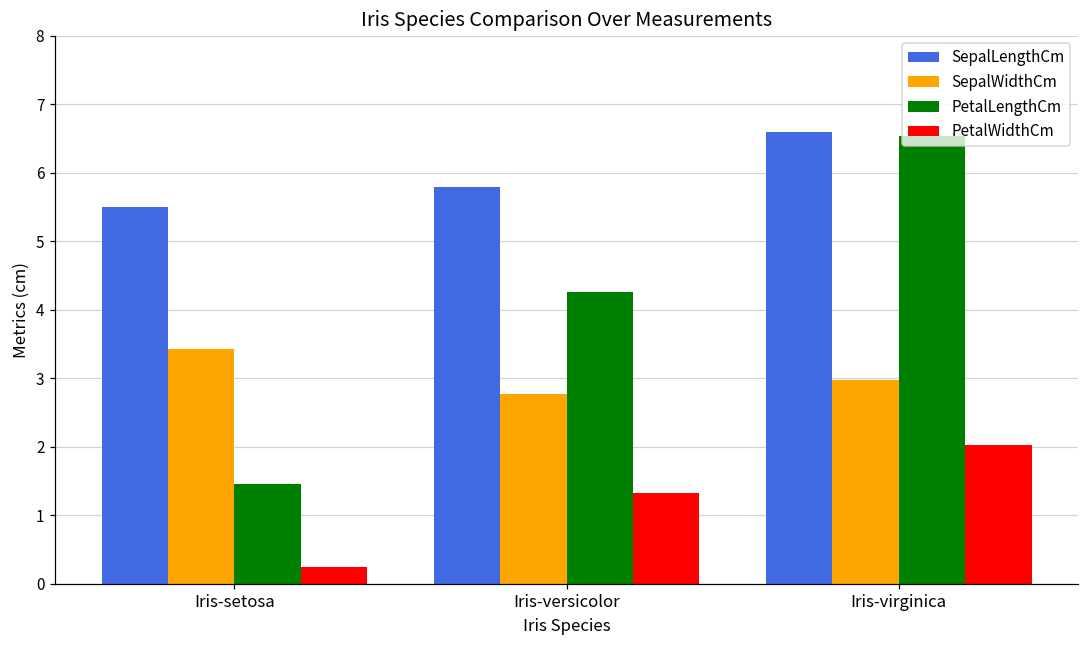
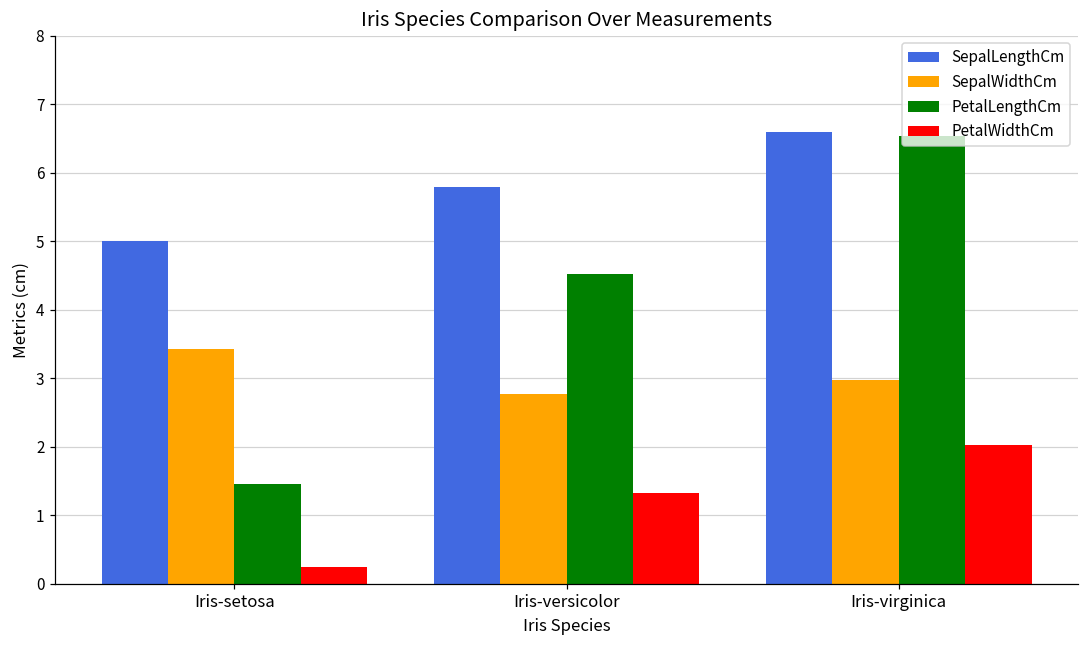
SepalLengthCm, Iris-setosa: 5.5 -> 5.0
PetalLengthCm, Iris-versicolor: 4.3 -> 4.5
